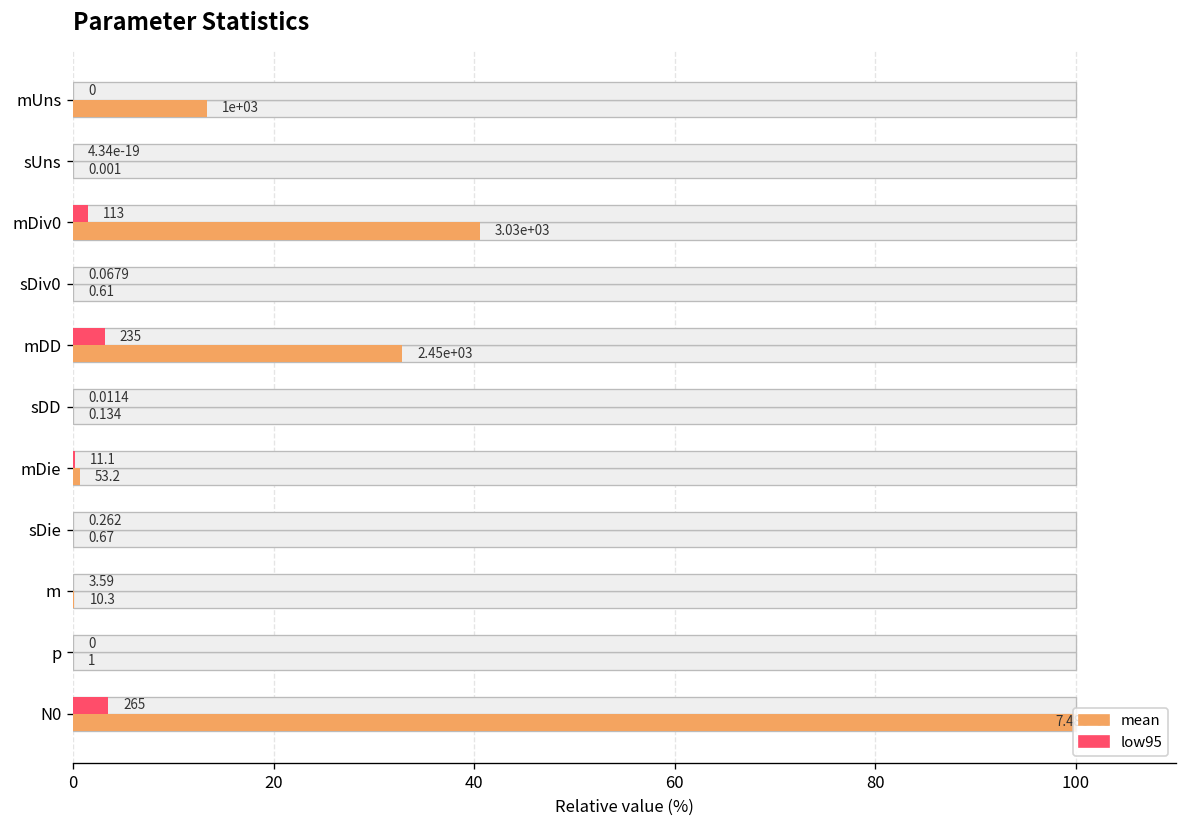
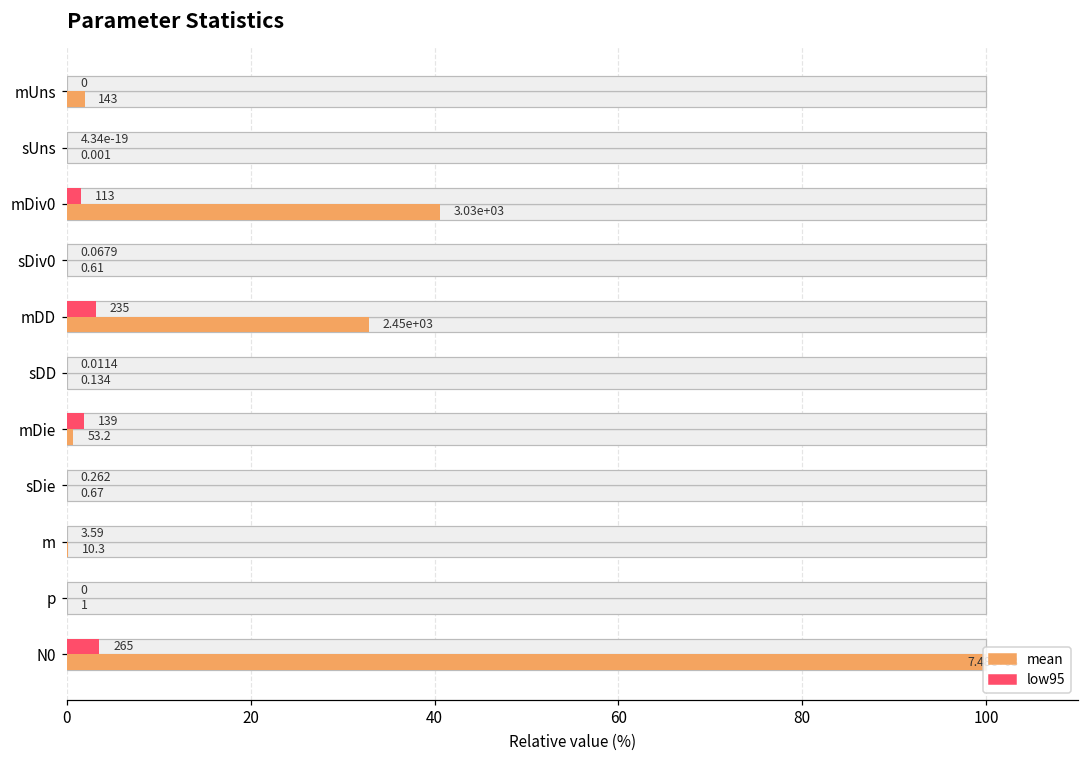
mean, mUns: 1e+03 -> 143
low95, mDie: 11.1 -> 139
